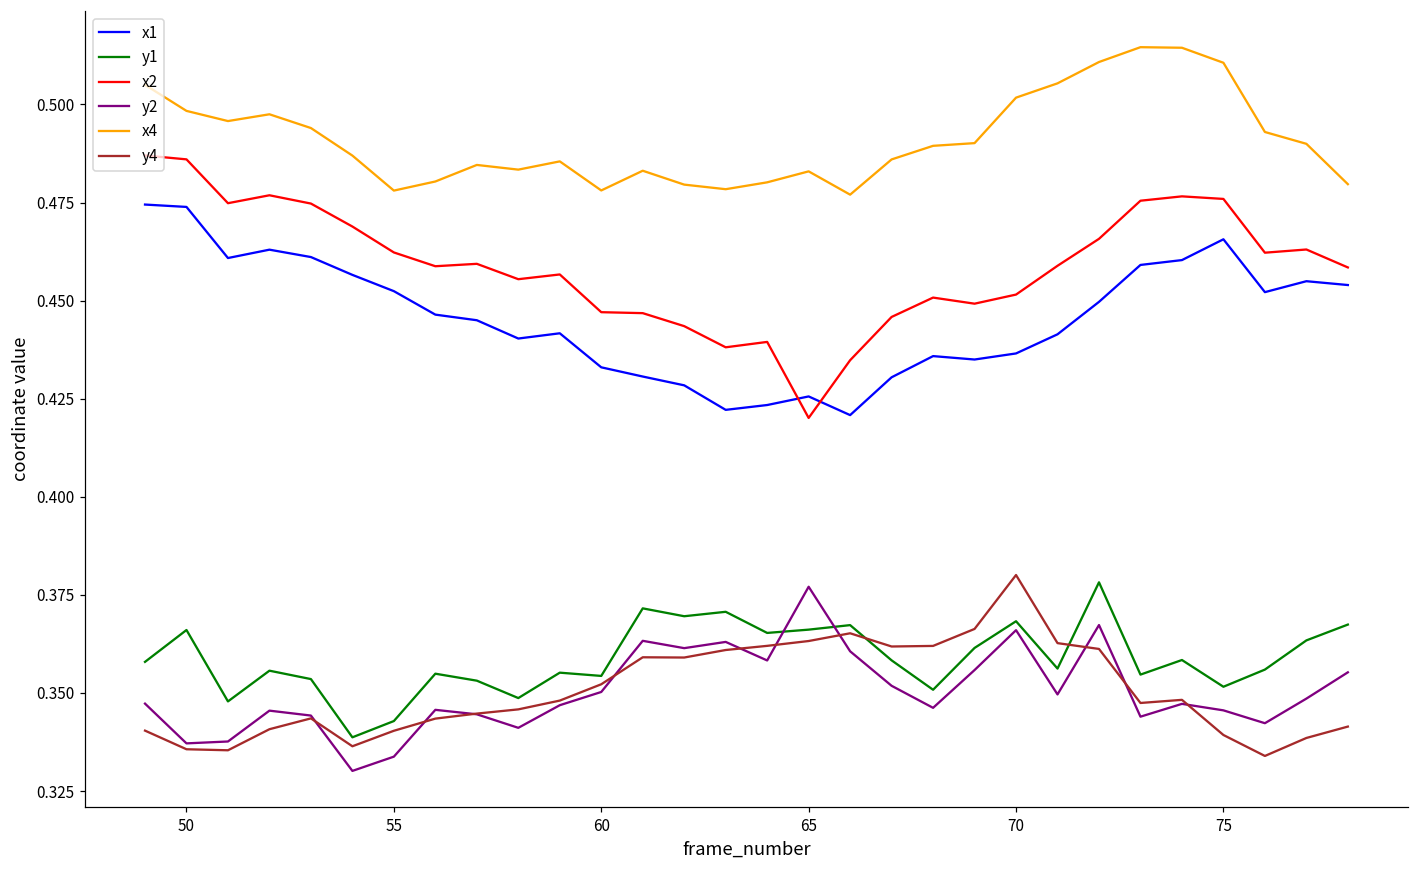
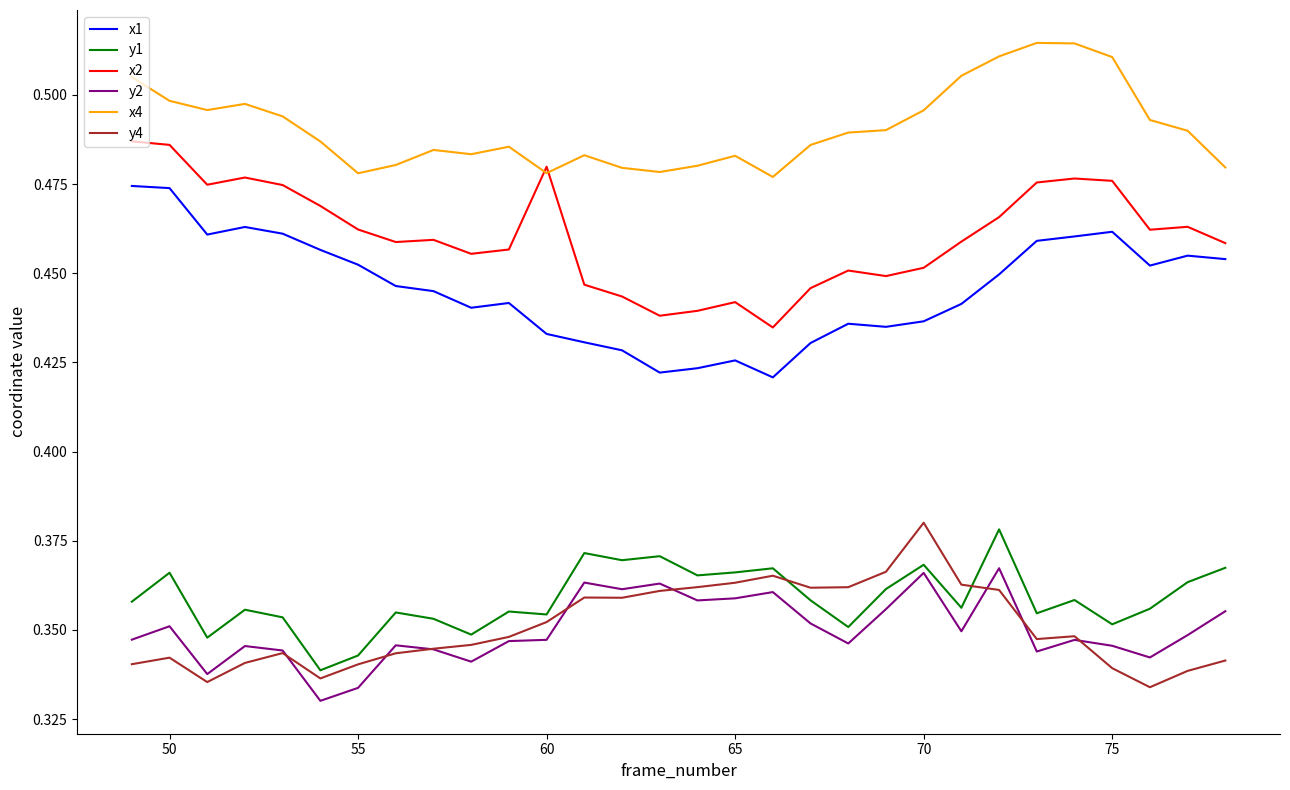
y2, 50: 0.337 -> 0.351
y4, 50: 0.336 -> 0.342
x2, 60: 0.447 -> 0.480
y2, 60: 0.350 -> 0.347
x2, 65: 0.420 -> 0.442
y2, 65: 0.377 -> 0.359
x4, 70: 0.502 -> 0.496
x1, 75: 0.466 -> 0.462
